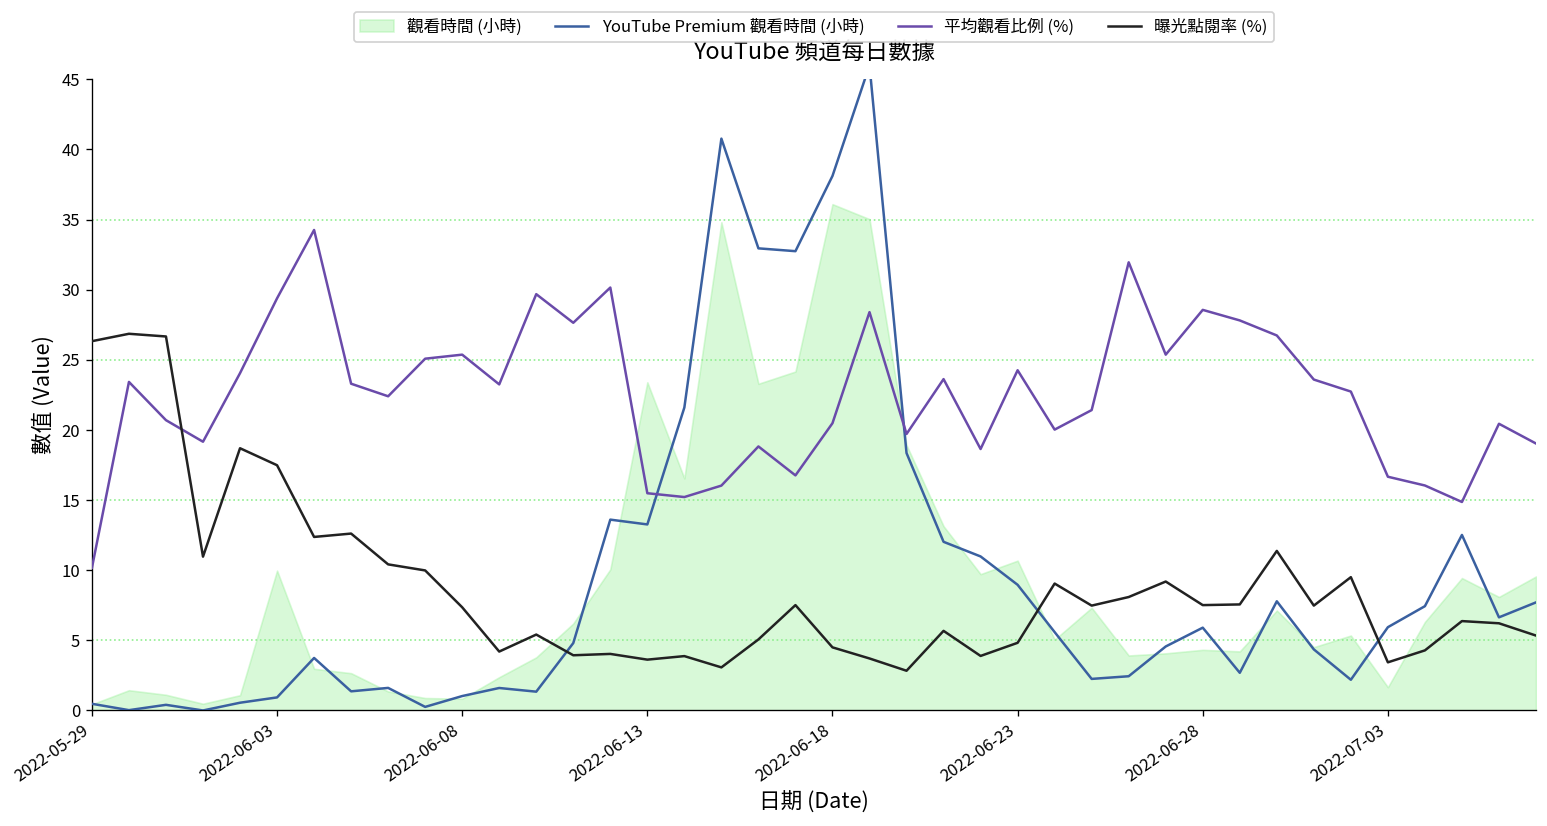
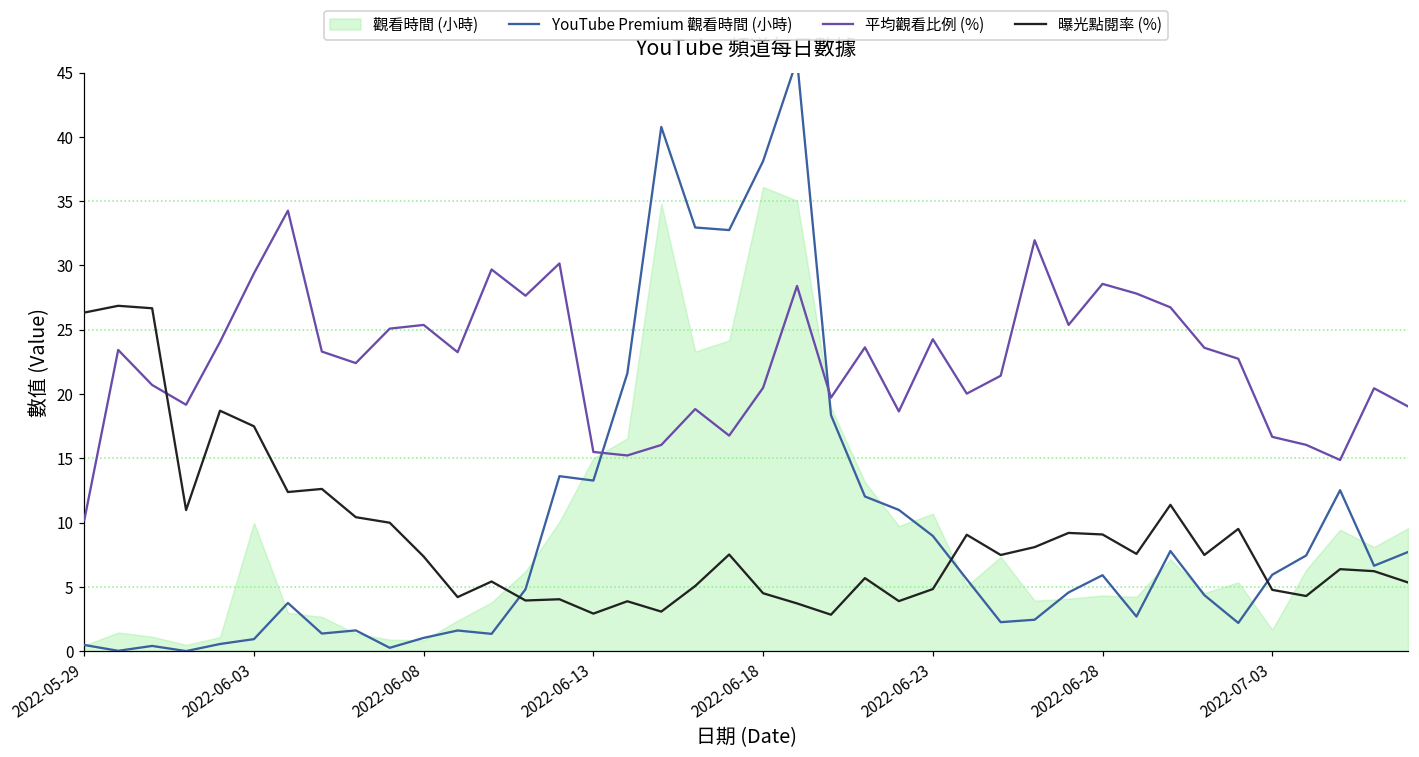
觀看時間 (小時), 2022-06-13: 23.4 -> 15.0
曝光點閱率 (%), 2022-06-13: 3.6 -> 2.9
曝光點閱率 (%), 2022-06-28: 7.5 -> 9.1
曝光點閱率 (%), 2022-07-03: 3.4 -> 4.8
